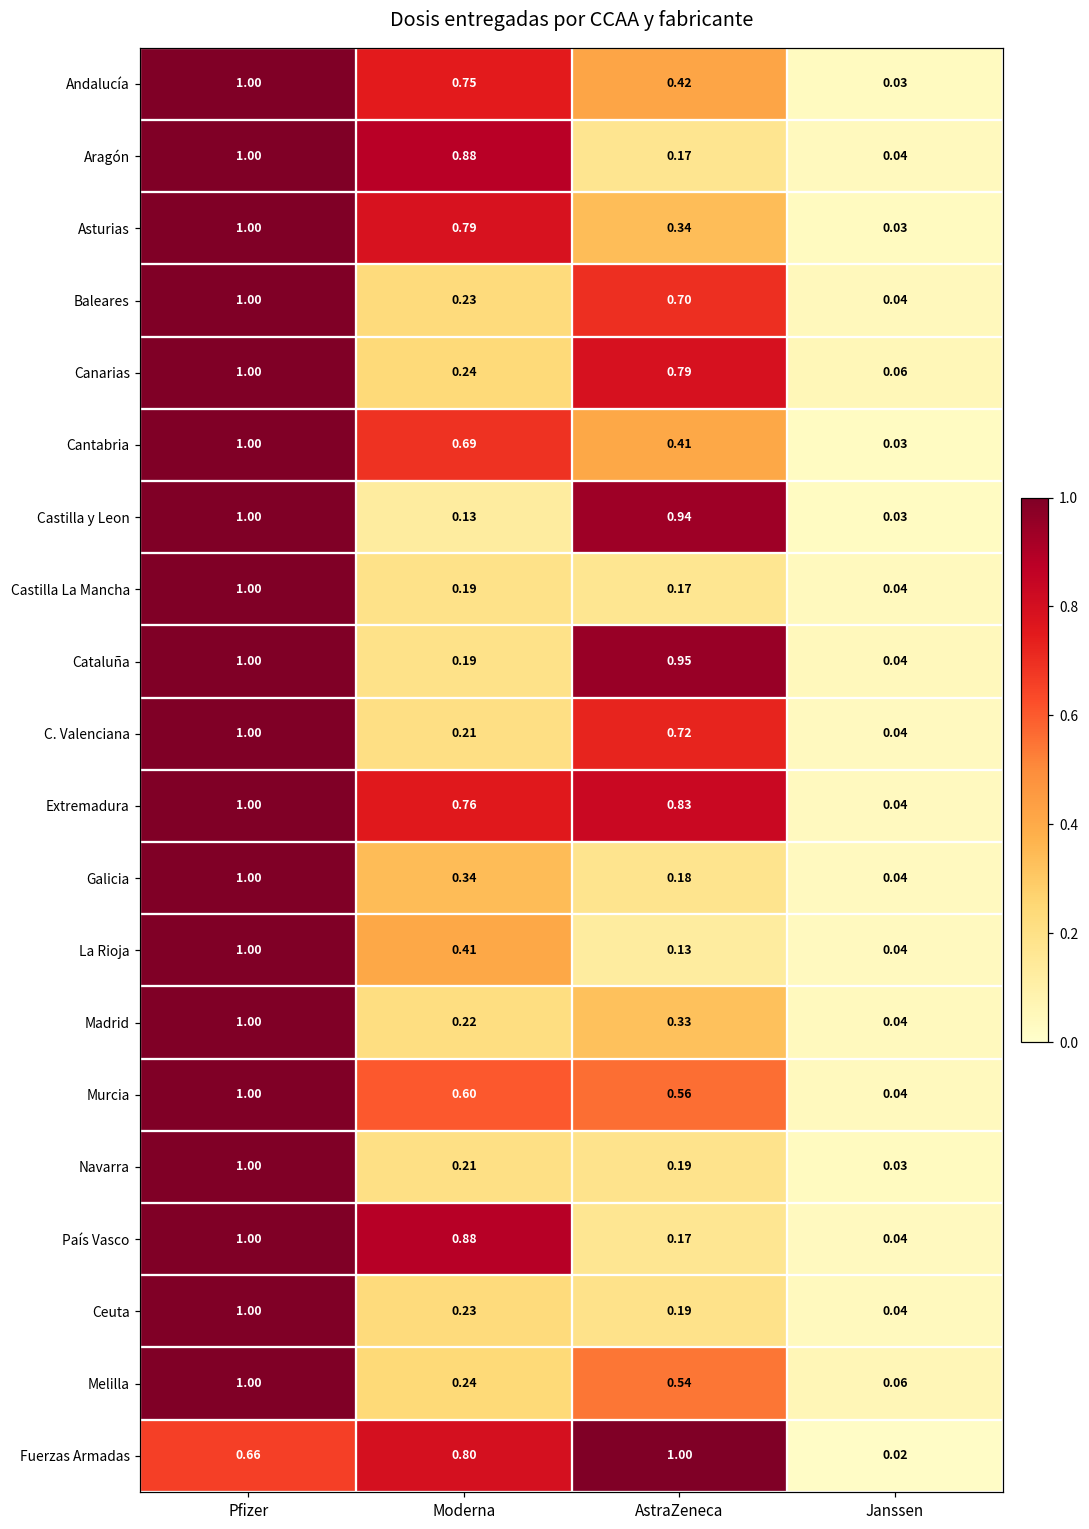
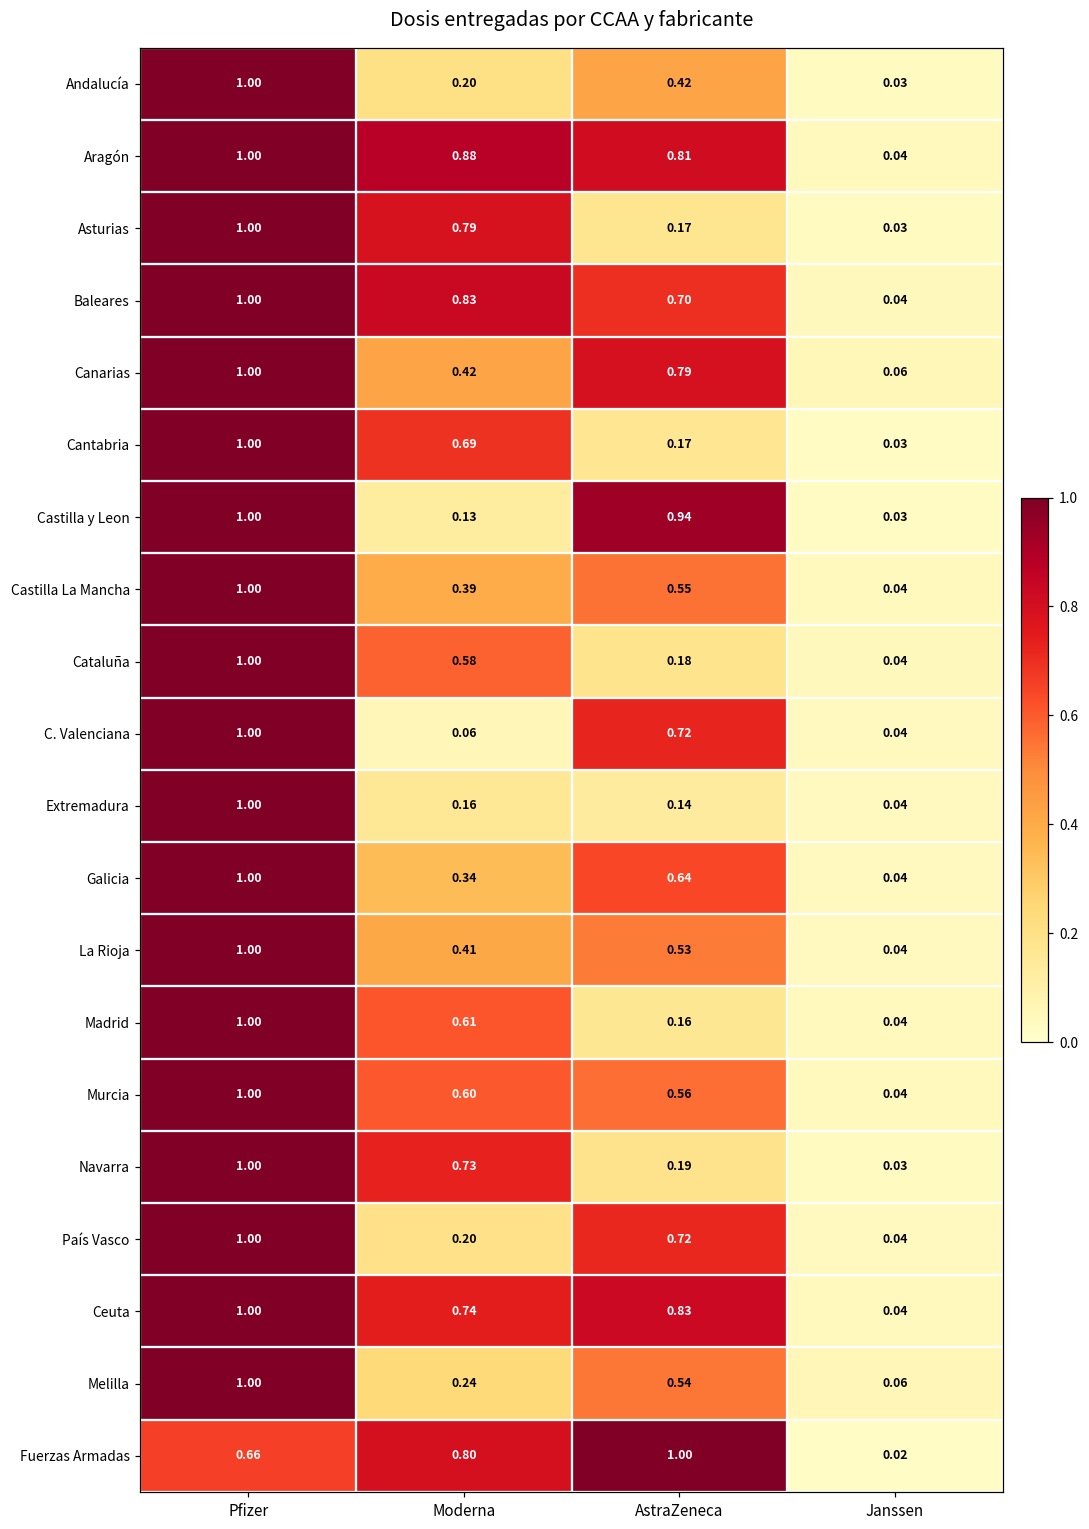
Andalucía, Moderna: 0.75 -> 0.20
Aragón, AstraZeneca: 0.17 -> 0.81
Asturias, AstraZeneca: 0.34 -> 0.17
Baleares, Moderna: 0.23 -> 0.83
Canarias, Moderna: 0.24 -> 0.42
Cantabria, AstraZeneca: 0.41 -> 0.17
Castilla La Mancha, Moderna: 0.19 -> 0.39
Castilla La Mancha, AstraZeneca: 0.17 -> 0.55
Cataluña, Moderna: 0.19 -> 0.58
Cataluña, AstraZeneca: 0.95 -> 0.18
C. Valenciana, Moderna: 0.21 -> 0.06
Extremadura, Moderna: 0.76 -> 0.16
Extremadura, AstraZeneca: 0.83 -> 0.14
Galicia, AstraZeneca: 0.18 -> 0.64
La Rioja, AstraZeneca: 0.13 -> 0.53
Madrid, Moderna: 0.22 -> 0.61
Madrid, AstraZeneca: 0.33 -> 0.16
Navarra, Moderna: 0.21 -> 0.73
País Vasco, Moderna: 0.88 -> 0.20
País Vasco, AstraZeneca: 0.17 -> 0.72
Ceuta, Moderna: 0.23 -> 0.74
Ceuta, AstraZeneca: 0.19 -> 0.83
